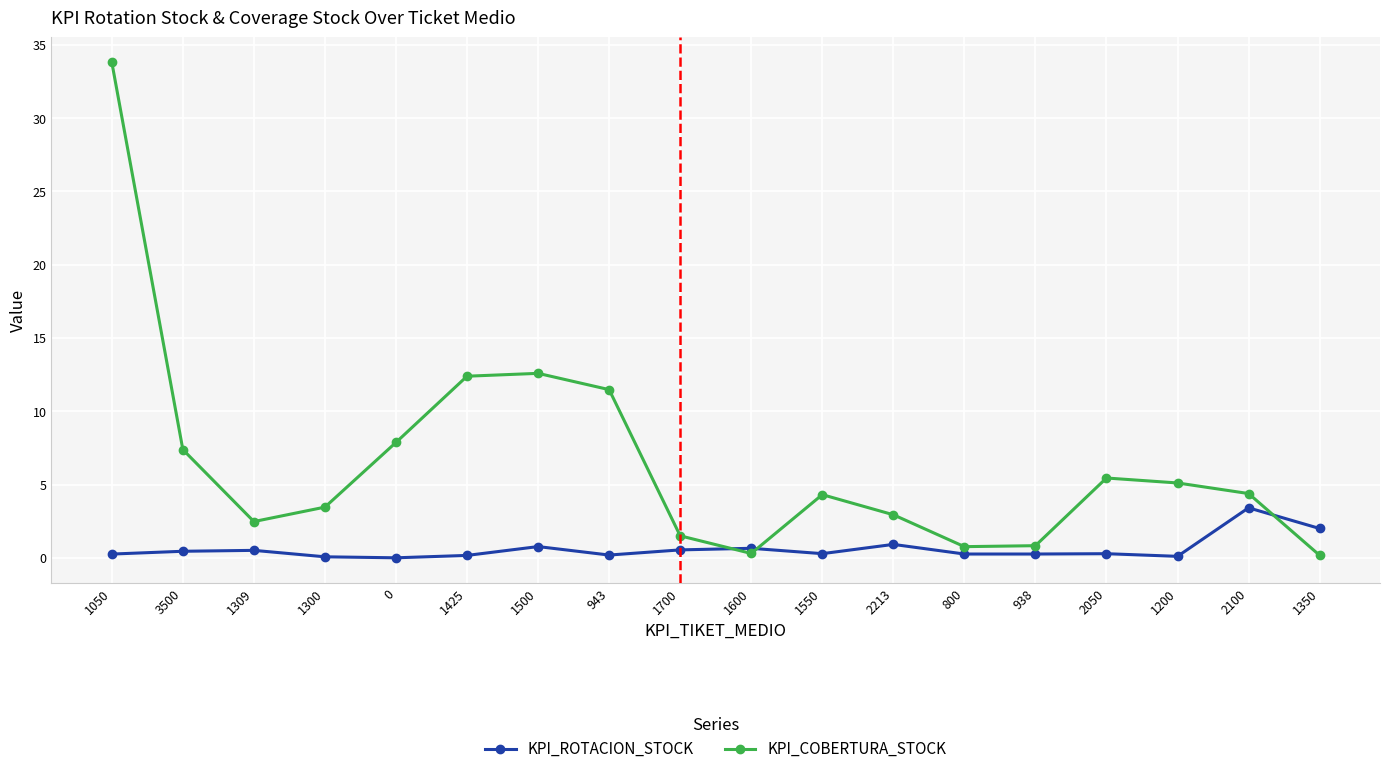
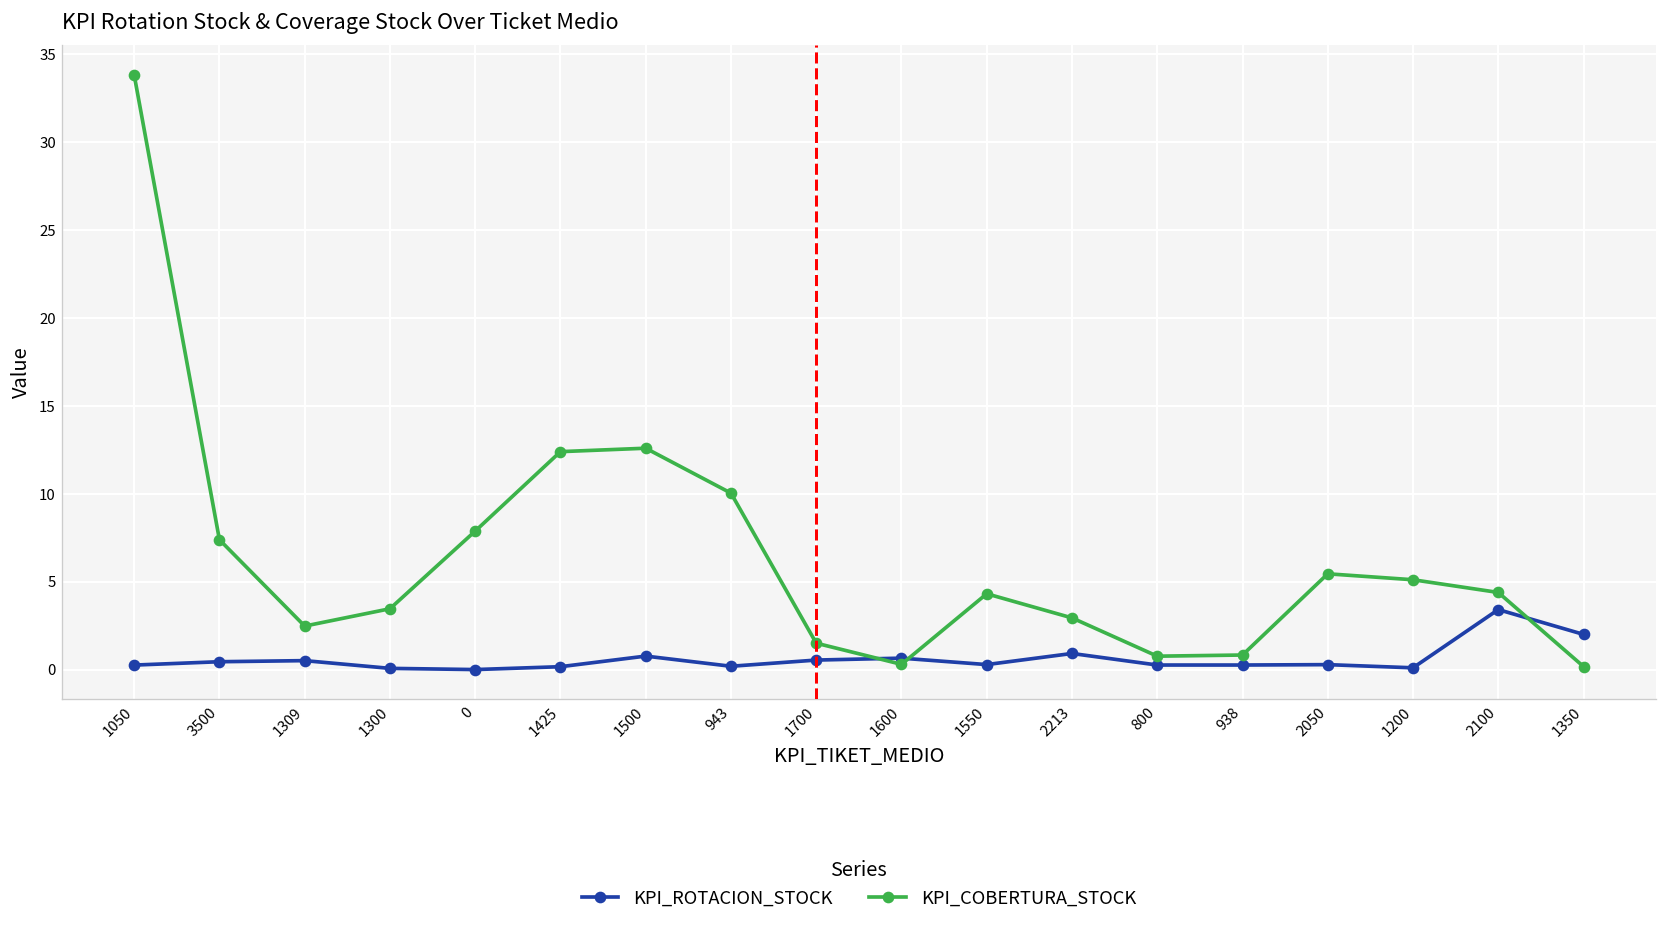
KPI_COBERTURA_STOCK, 943: 11.5 -> 10.0
